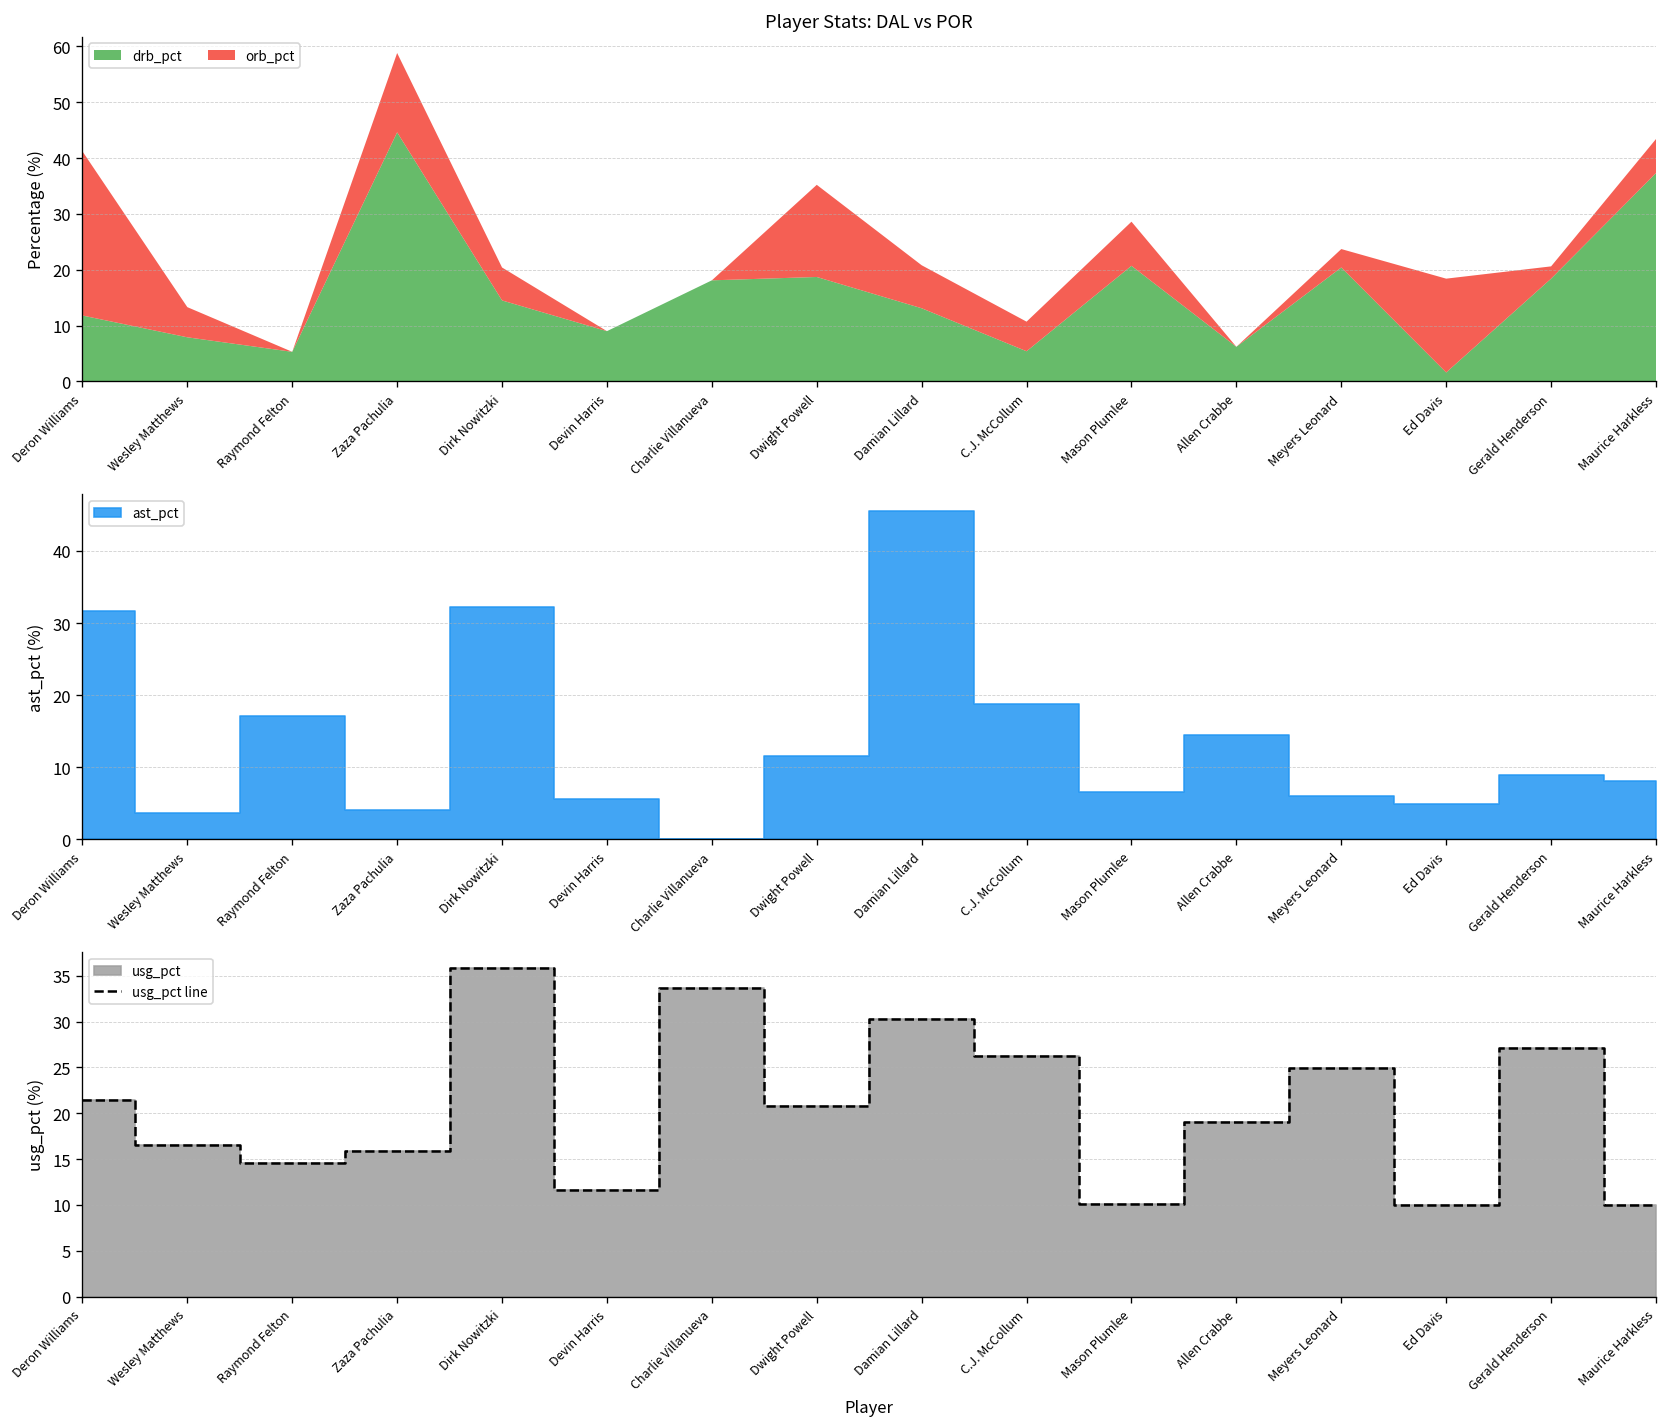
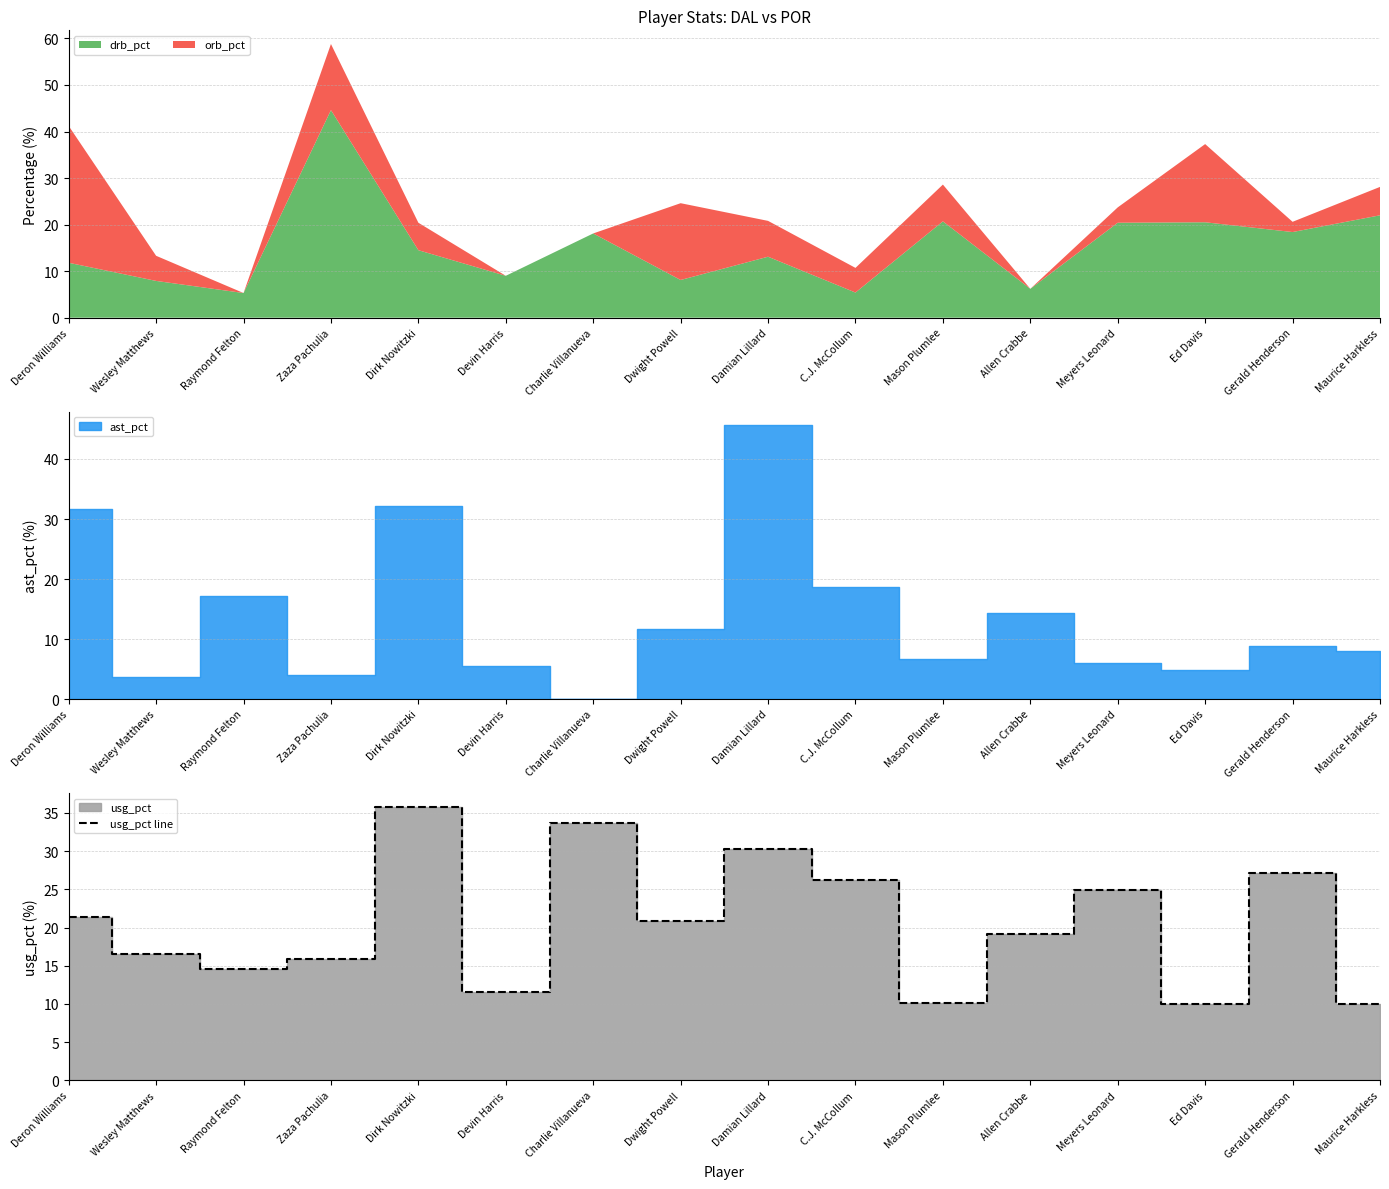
Player Stats: DAL vs POR, drb_pct, Dwight Powell: 19 -> 8
Player Stats: DAL vs POR, drb_pct, Ed Davis: 2 -> 21
Player Stats: DAL vs POR, drb_pct, Maurice Harkless: 37 -> 22
